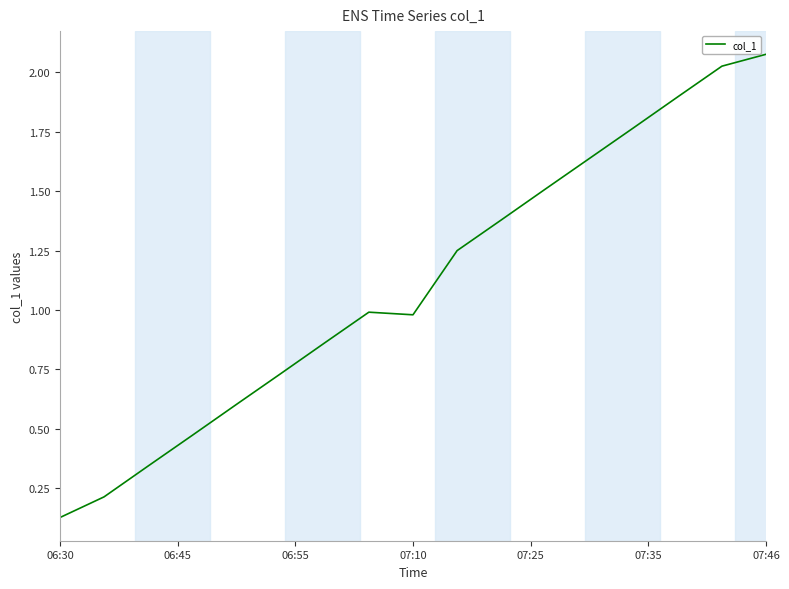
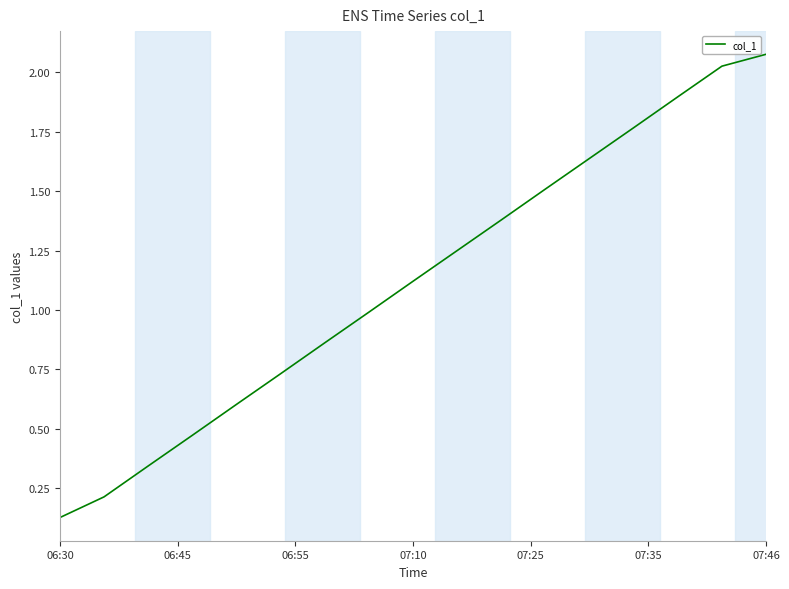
07:10: 0.98 -> 1.12
